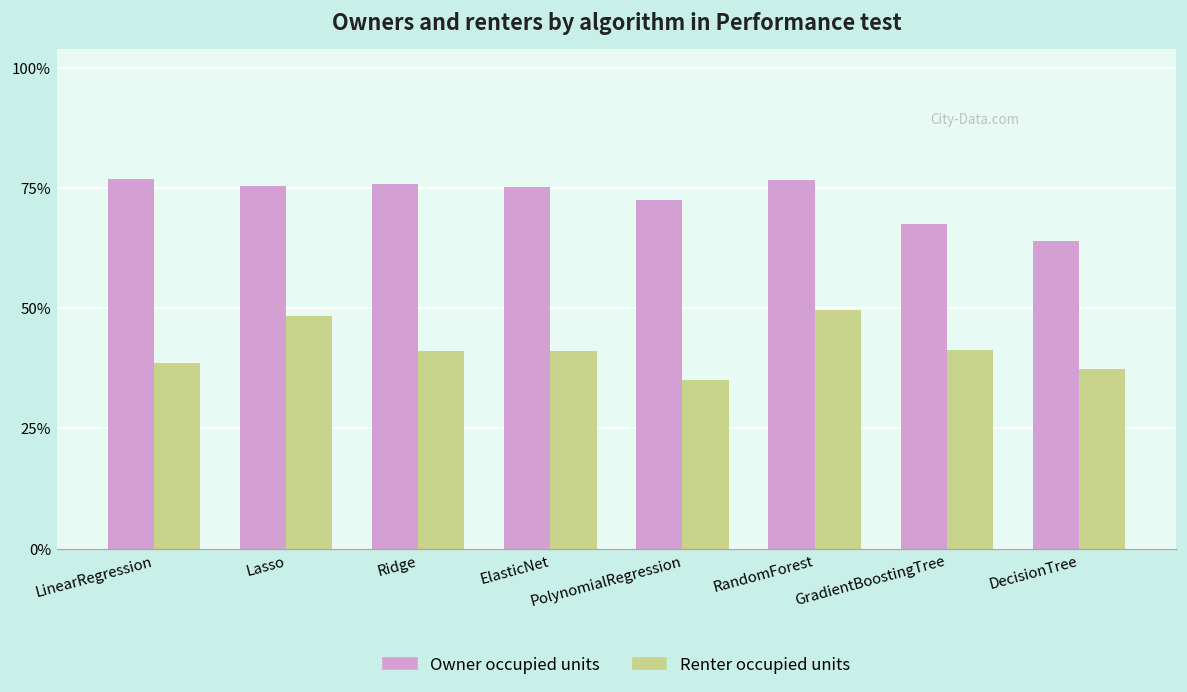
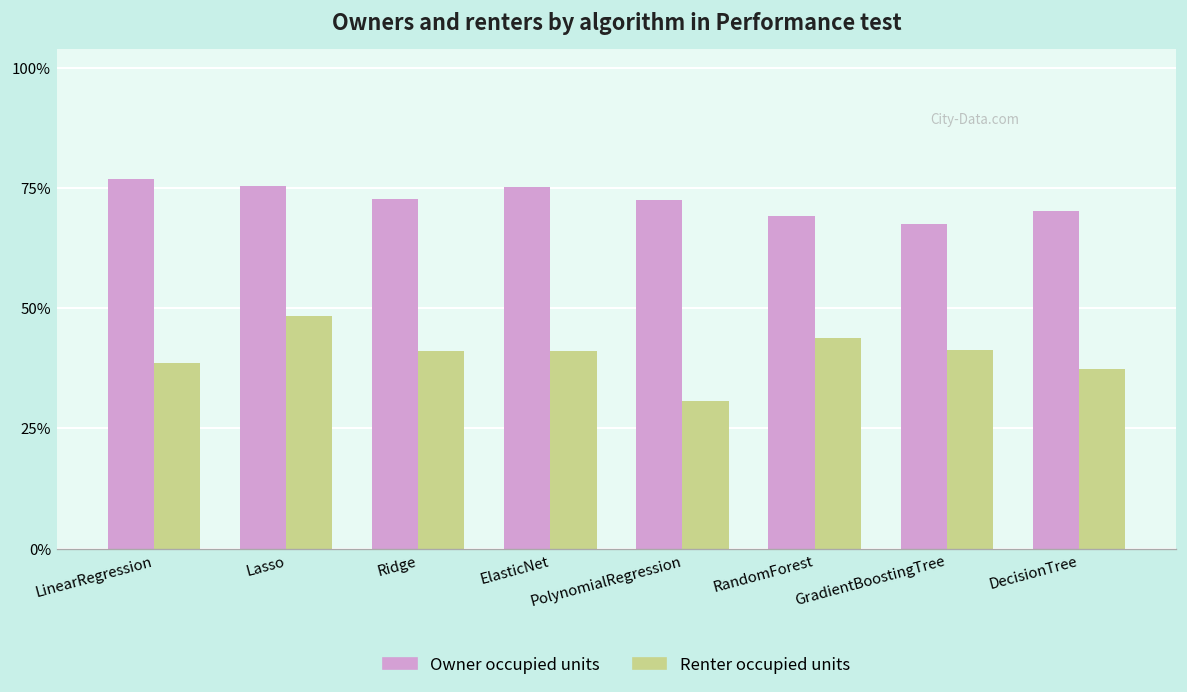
Owner occupied units, Ridge: 76% -> 73%
Renter occupied units, PolynomialRegression: 35% -> 31%
Owner occupied units, RandomForest: 77% -> 69%
Renter occupied units, RandomForest: 50% -> 44%
Owner occupied units, DecisionTree: 64% -> 70%
